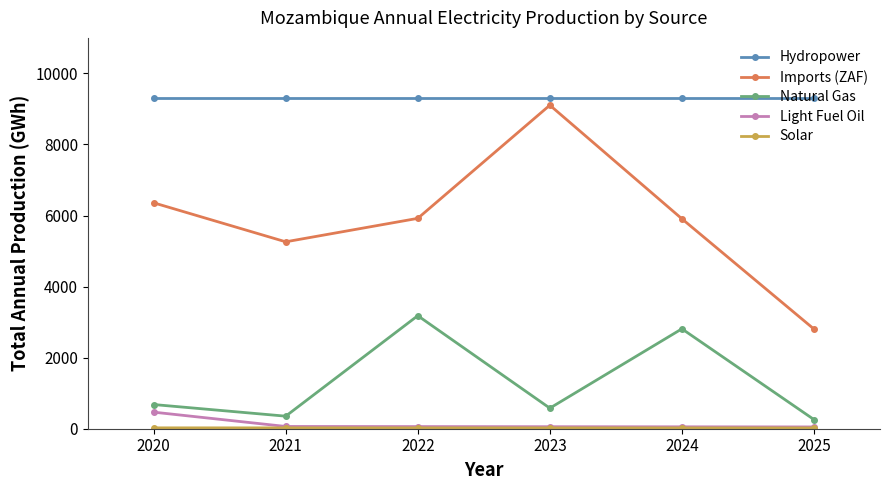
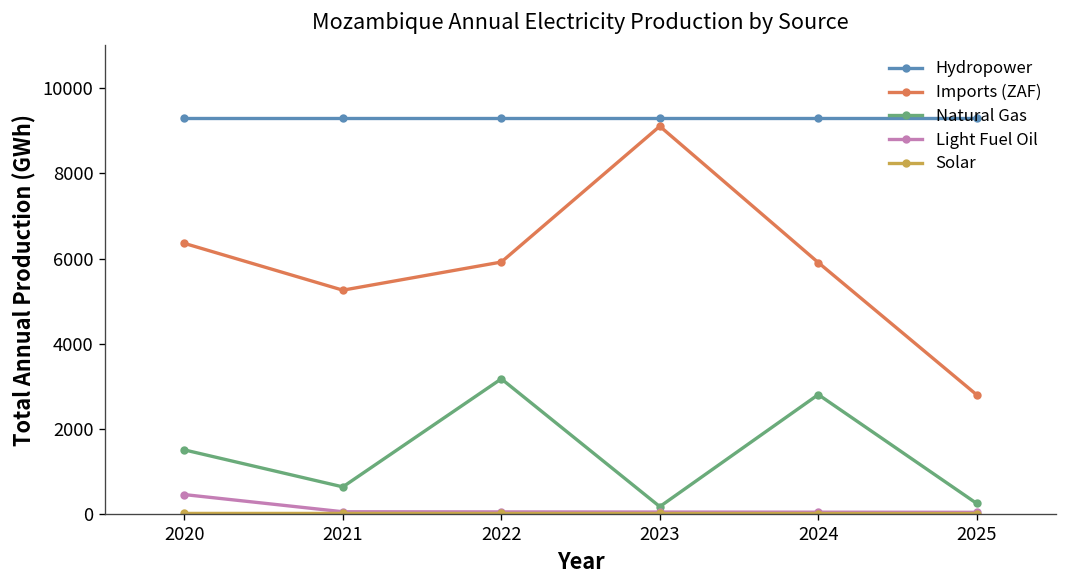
Natural Gas, 2020: 700 -> 1500
Natural Gas, 2021: 400 -> 600
Natural Gas, 2023: 600 -> 200
